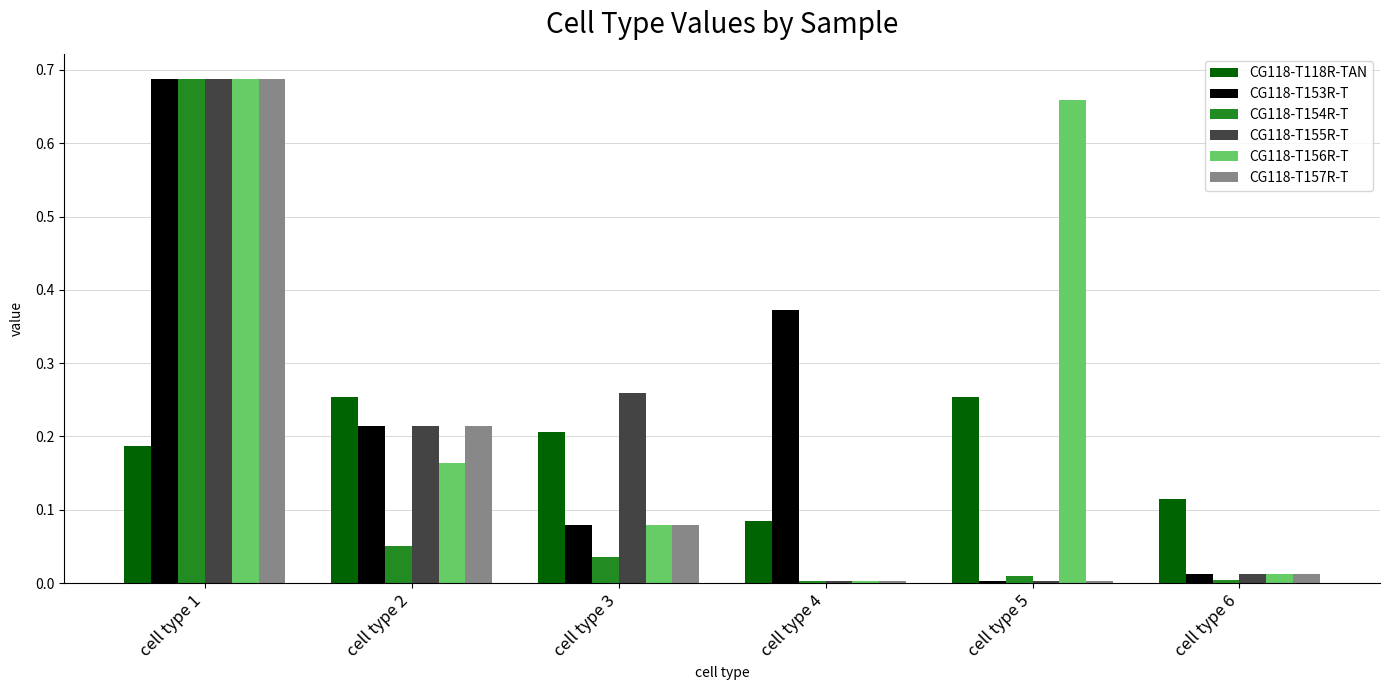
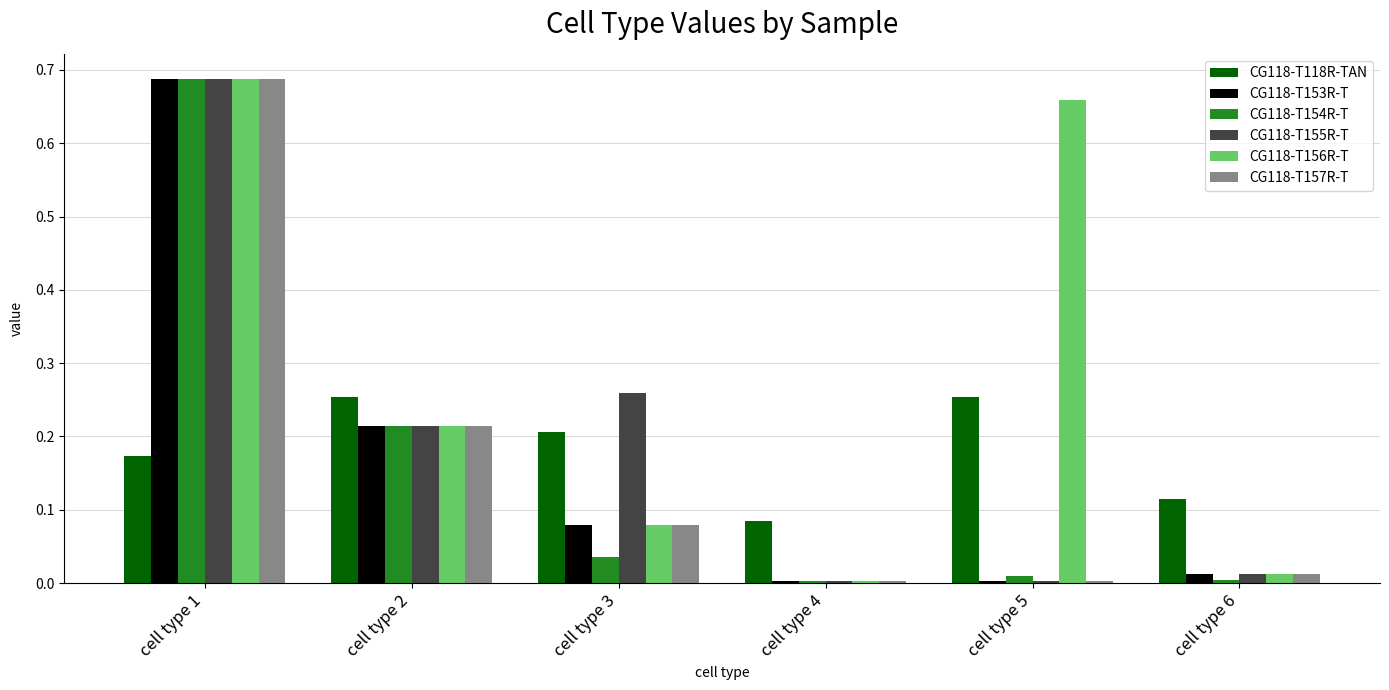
CG118-T118R-TAN, cell type 1: 0.19 -> 0.17
CG118-T154R-T, cell type 2: 0.05 -> 0.21
CG118-T156R-T, cell type 2: 0.16 -> 0.21
CG118-T153R-T, cell type 4: 0.37 -> 0.00
